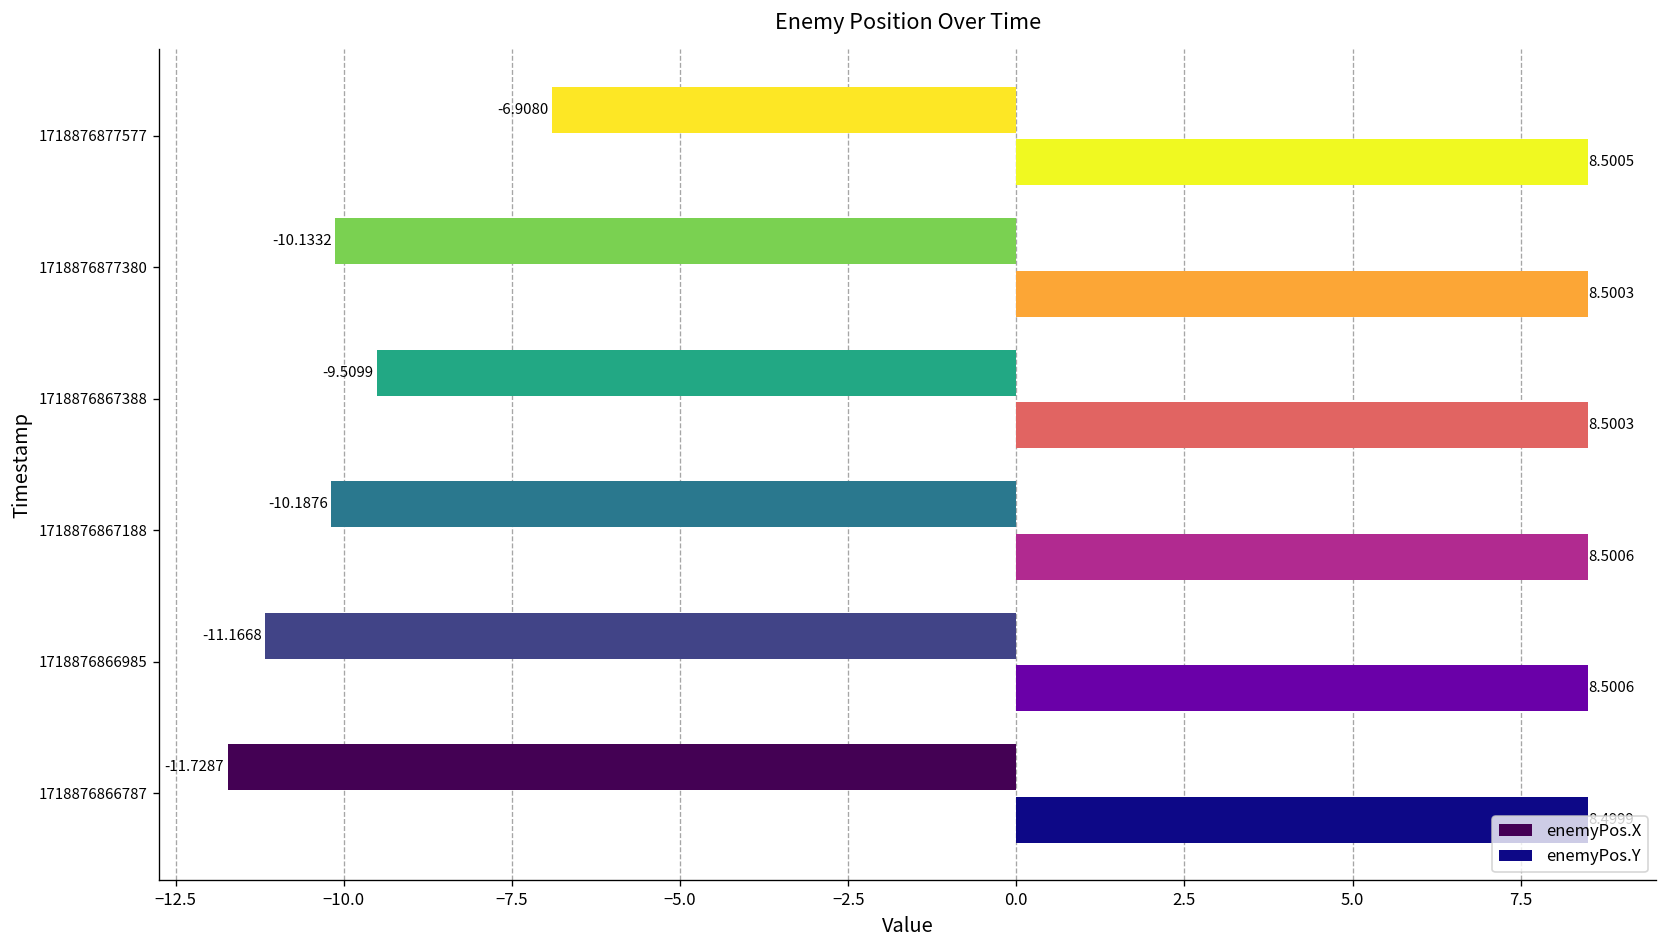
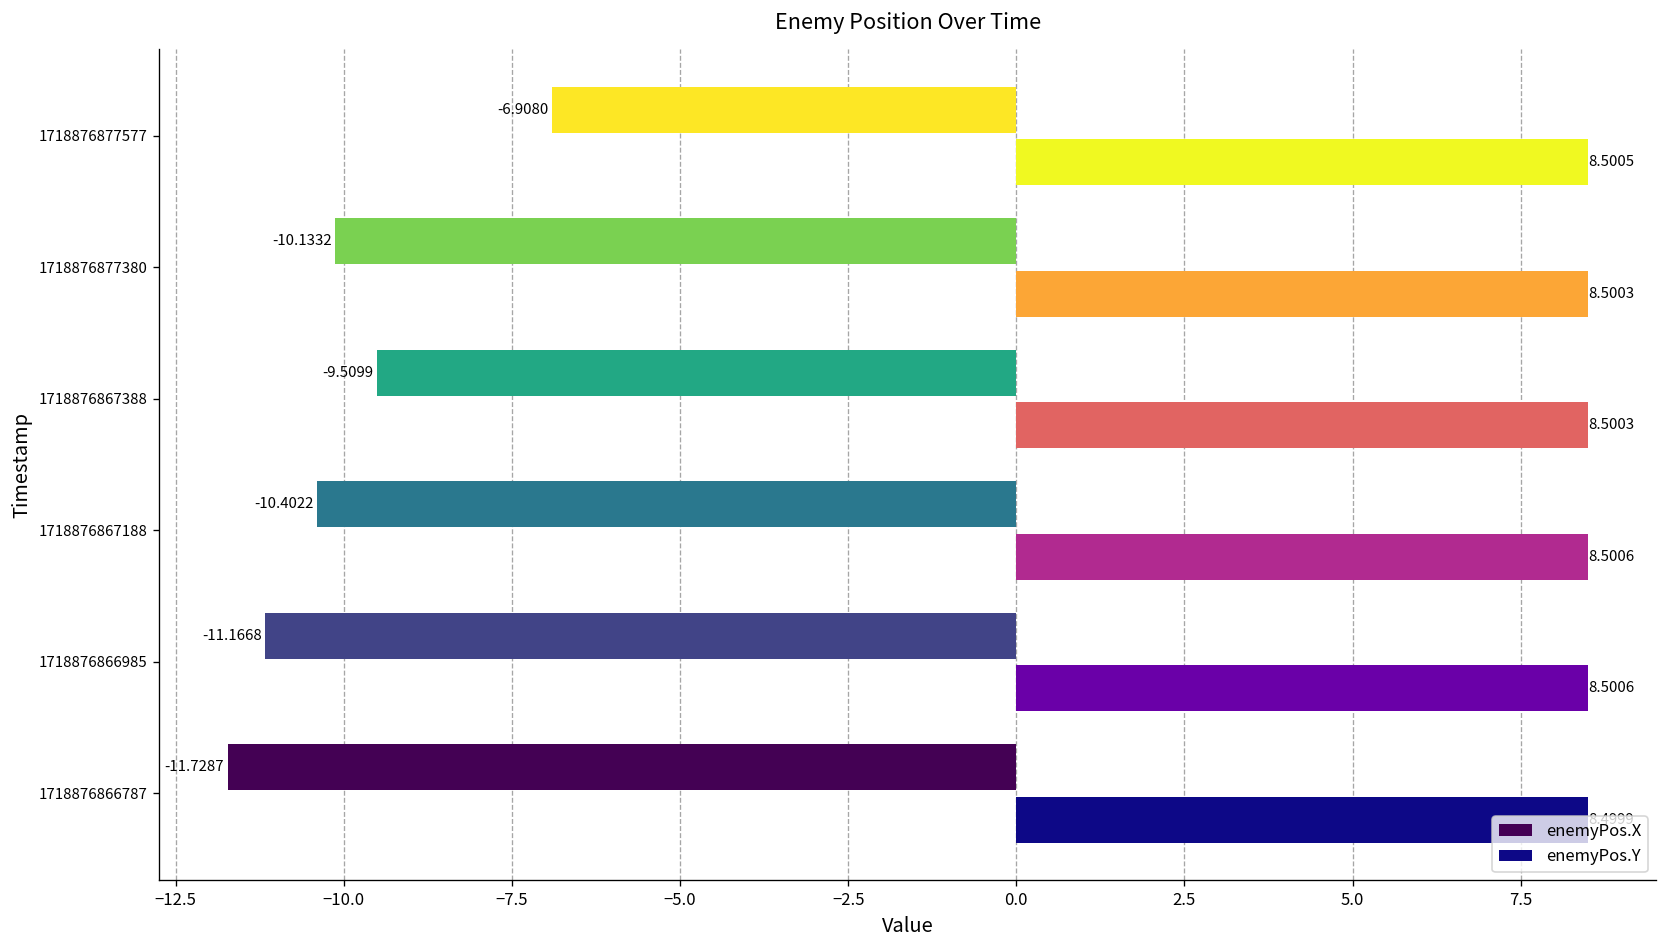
enemyPos.X, 1718876867188: -10.1876 -> -10.4022
